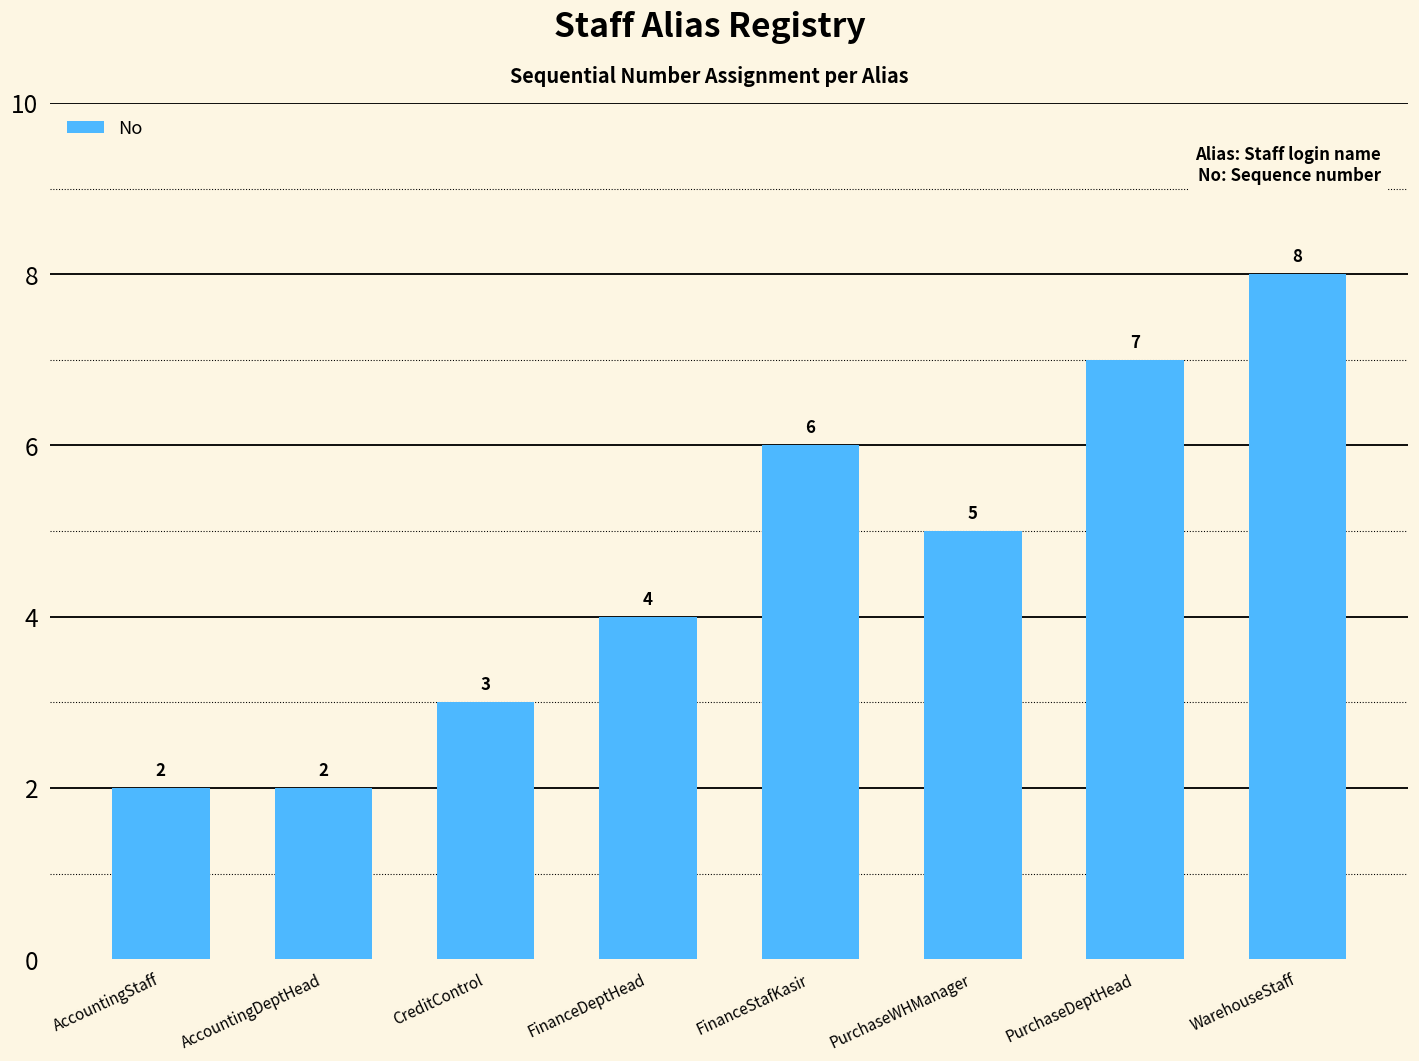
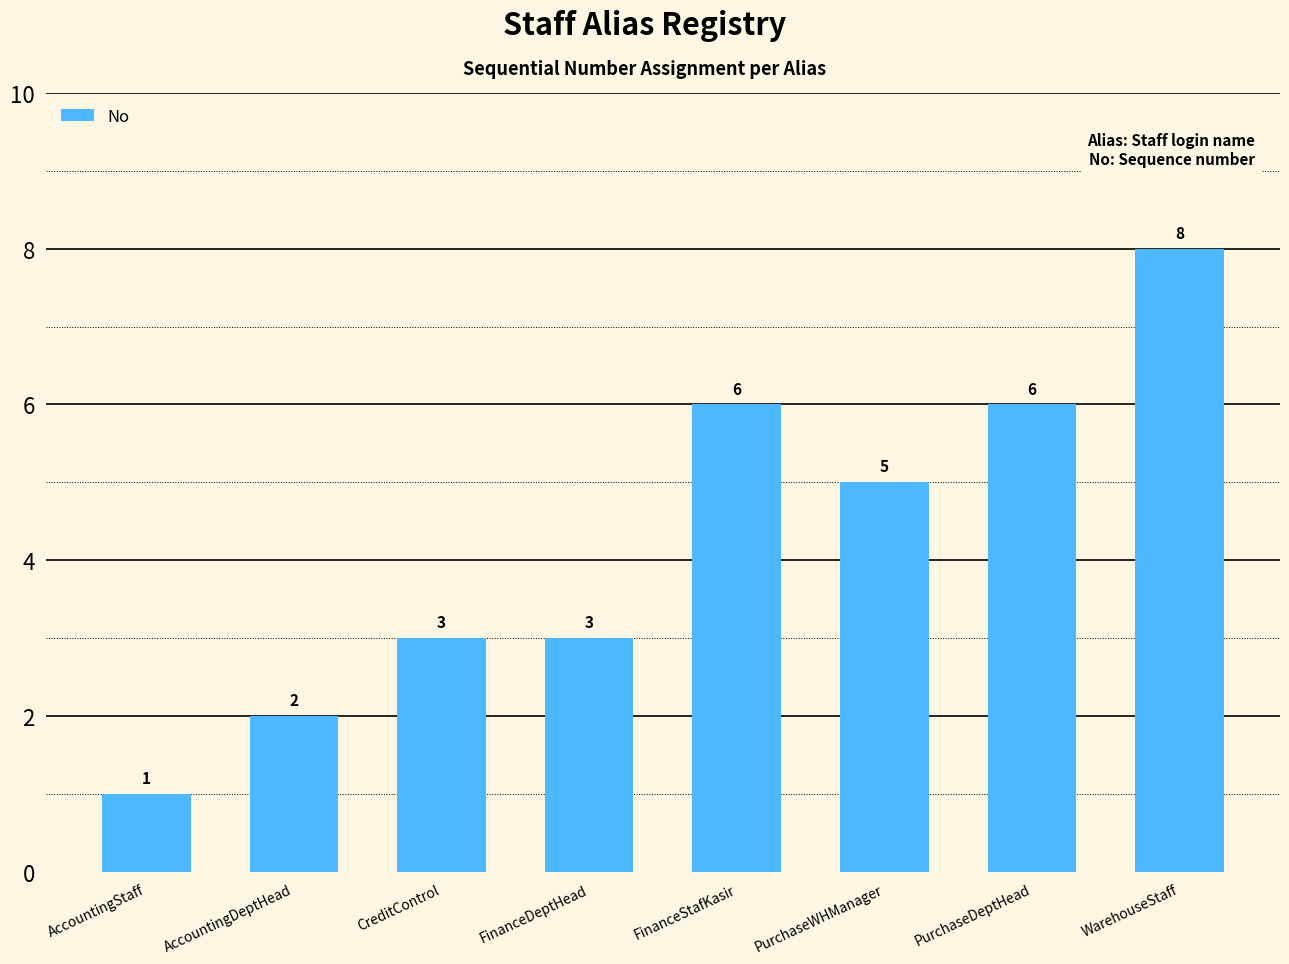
AccountingStaff: 2 -> 1
FinanceDeptHead: 4 -> 3
PurchaseDeptHead: 7 -> 6
